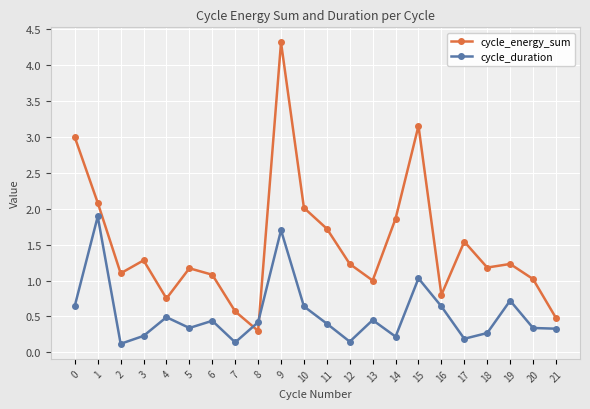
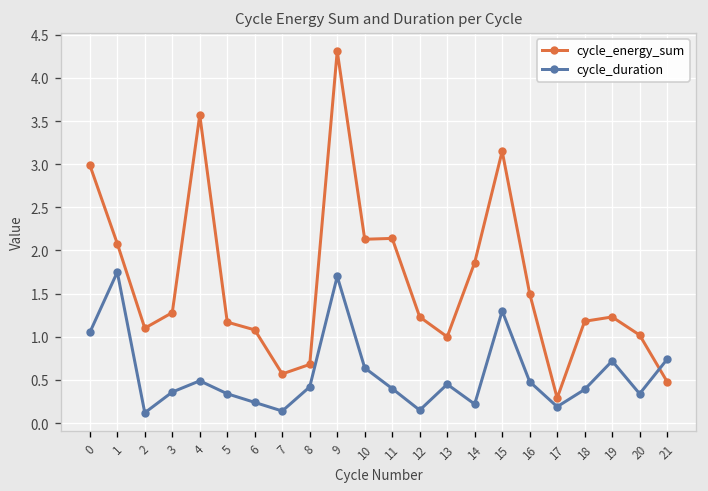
cycle_duration, 0: 0.7 -> 1.1
cycle_duration, 1: 1.9 -> 1.8
cycle_duration, 3: 0.2 -> 0.4
cycle_energy_sum, 4: 0.8 -> 3.6
cycle_duration, 6: 0.4 -> 0.2
cycle_energy_sum, 8: 0.3 -> 0.7
cycle_energy_sum, 10: 2.0 -> 2.1
cycle_energy_sum, 11: 1.7 -> 2.1
cycle_duration, 15: 1.0 -> 1.3
cycle_energy_sum, 16: 0.8 -> 1.5
cycle_duration, 16: 0.6 -> 0.5
cycle_energy_sum, 17: 1.5 -> 0.3
cycle_duration, 18: 0.3 -> 0.4
cycle_duration, 21: 0.3 -> 0.7
